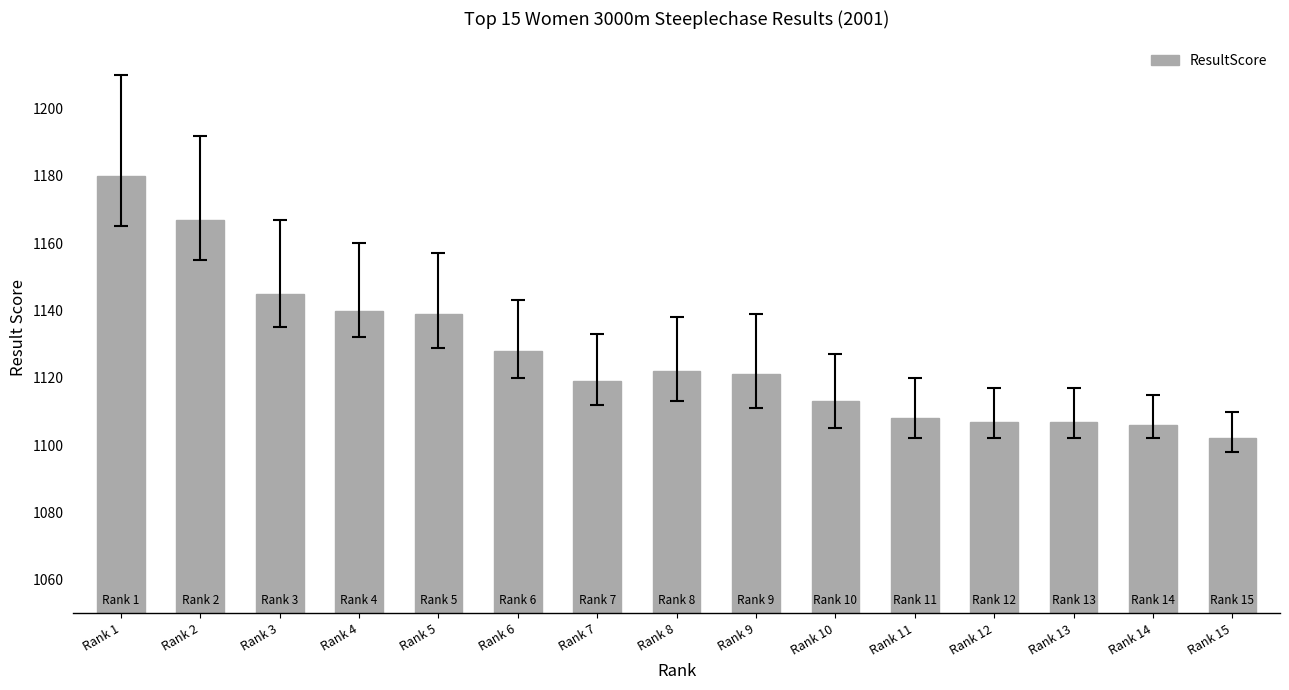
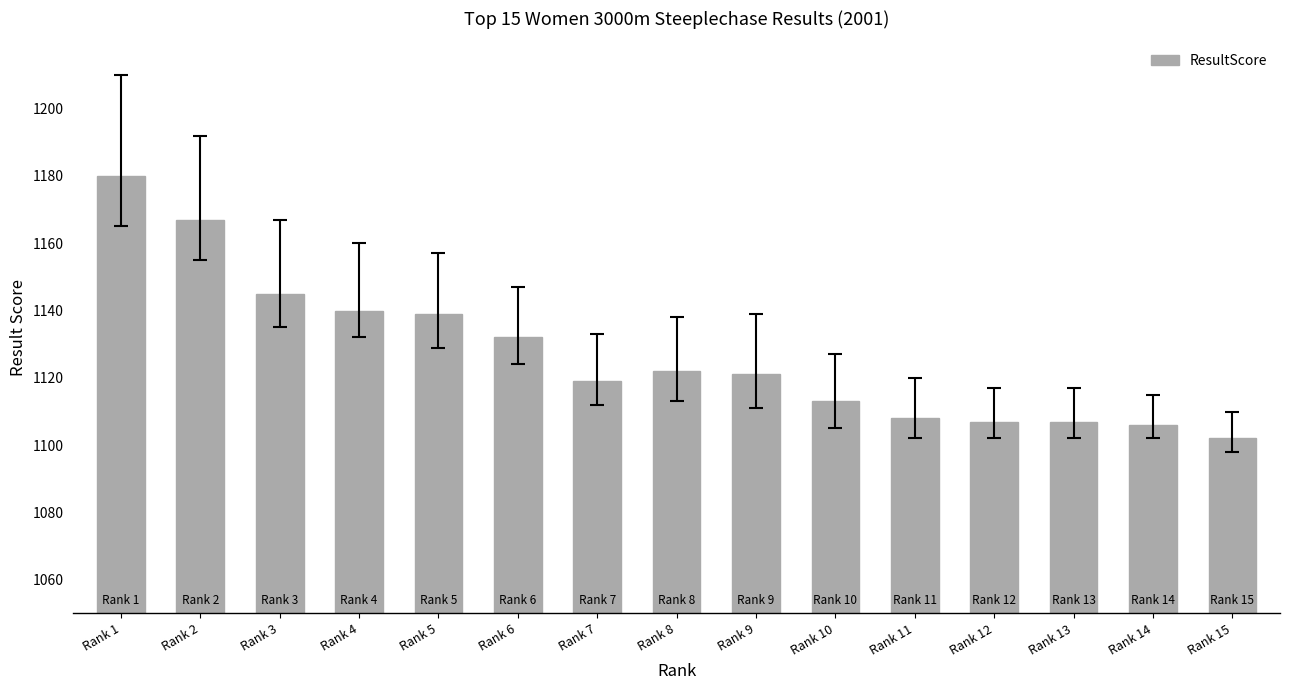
ResultScore, Rank 6: 1128 -> 1132
